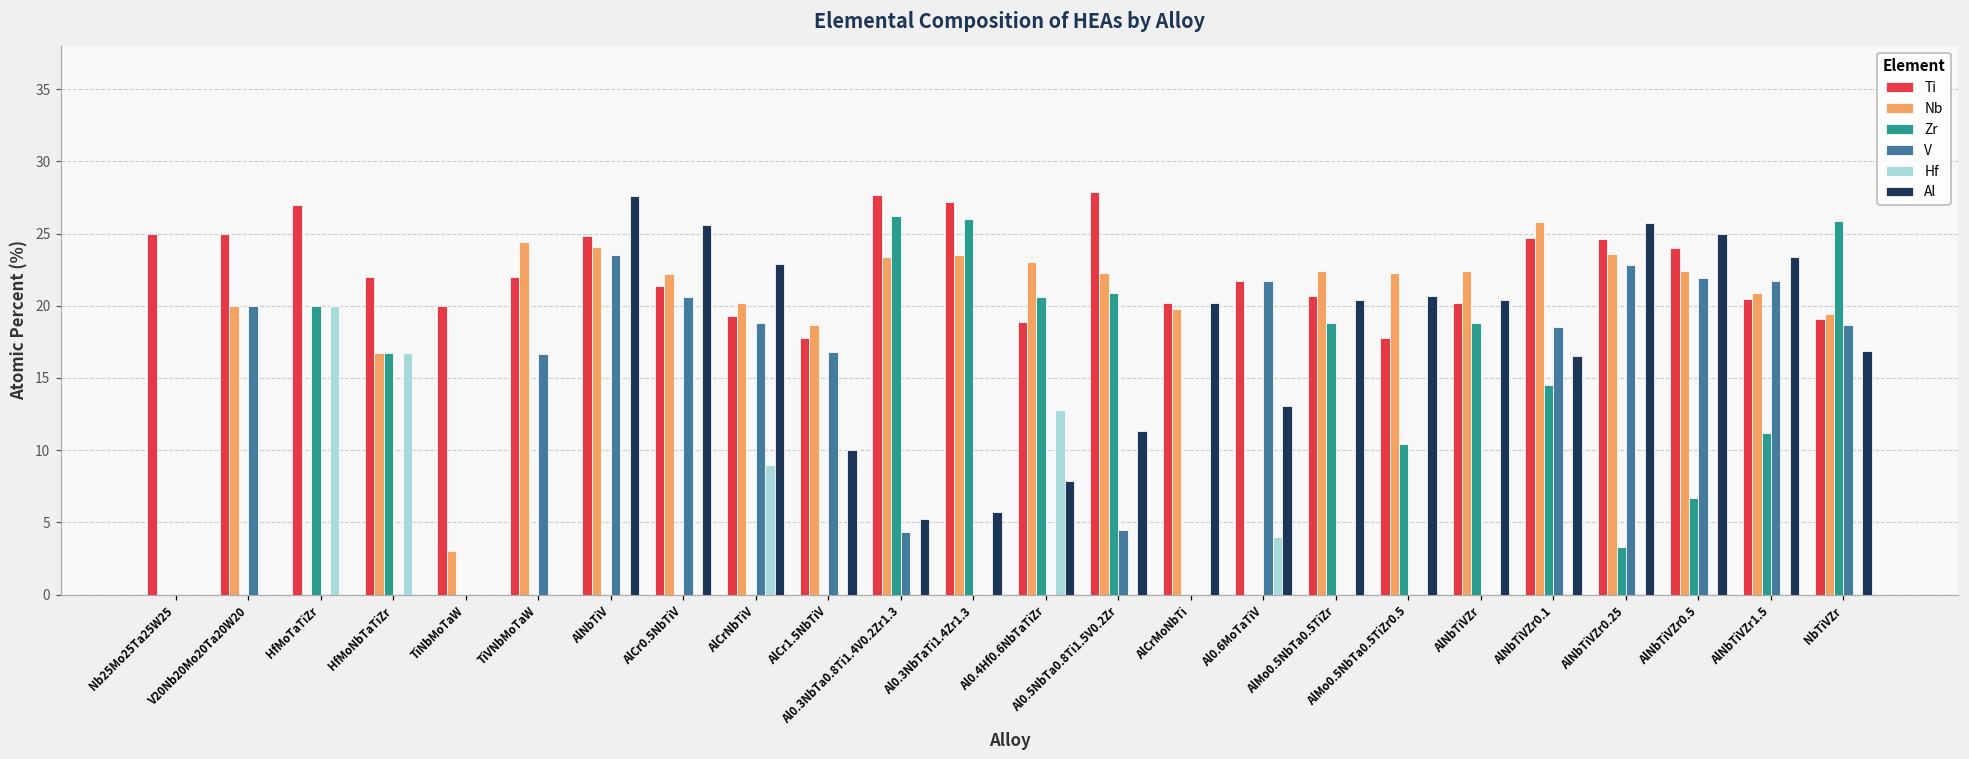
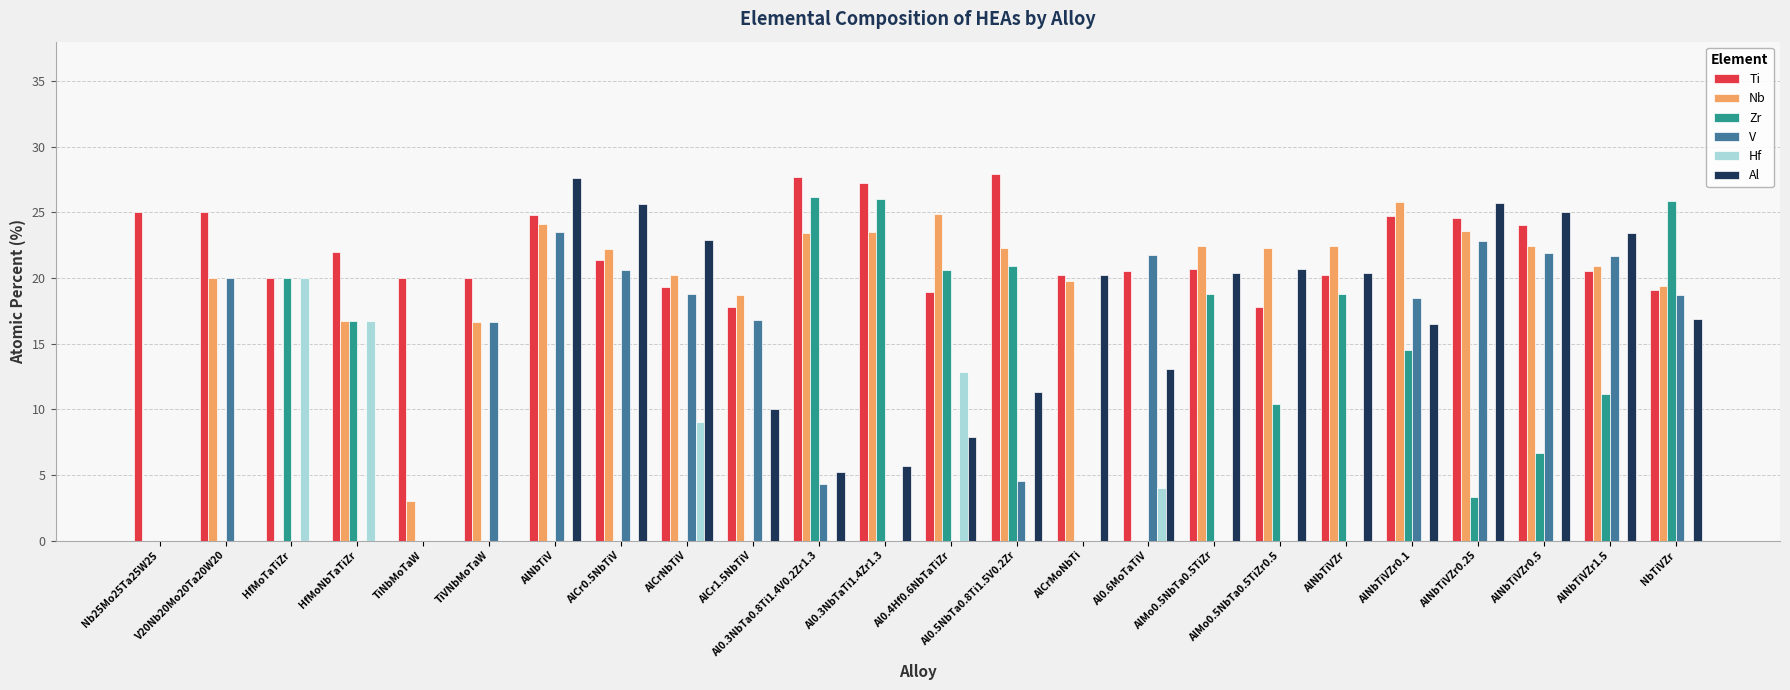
Ti, HfMoTaTiZr: 27 -> 20
Ti, TiVNbMoTaW: 22 -> 20
Nb, TiVNbMoTaW: 24.4 -> 16.7
Nb, Al0.4Hf0.6NbTaTiZr: 23.0 -> 24.9
Ti, Al0.6MoTaTiV: 21.7 -> 20.5
